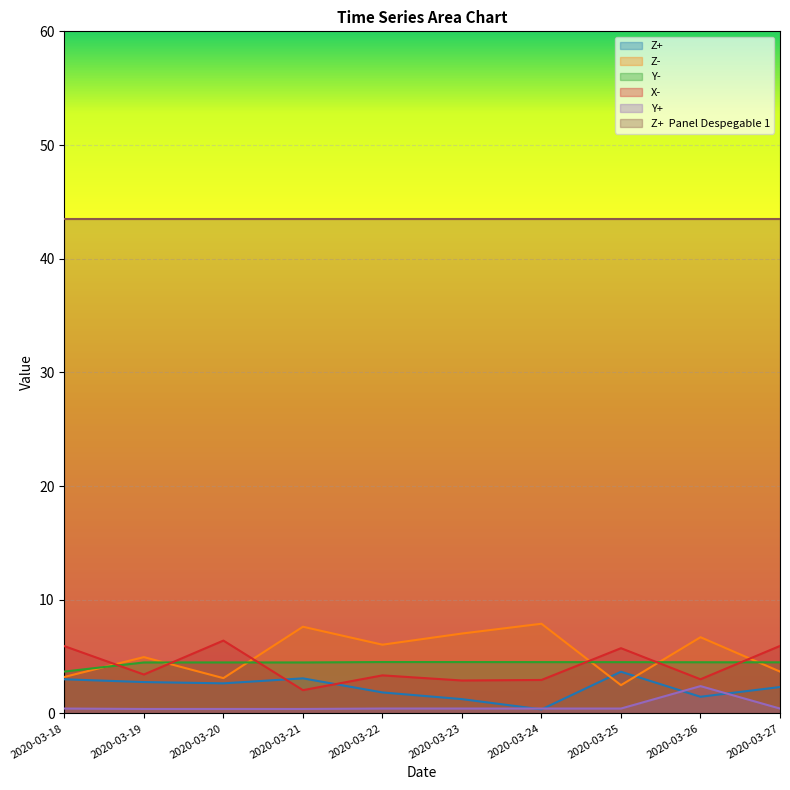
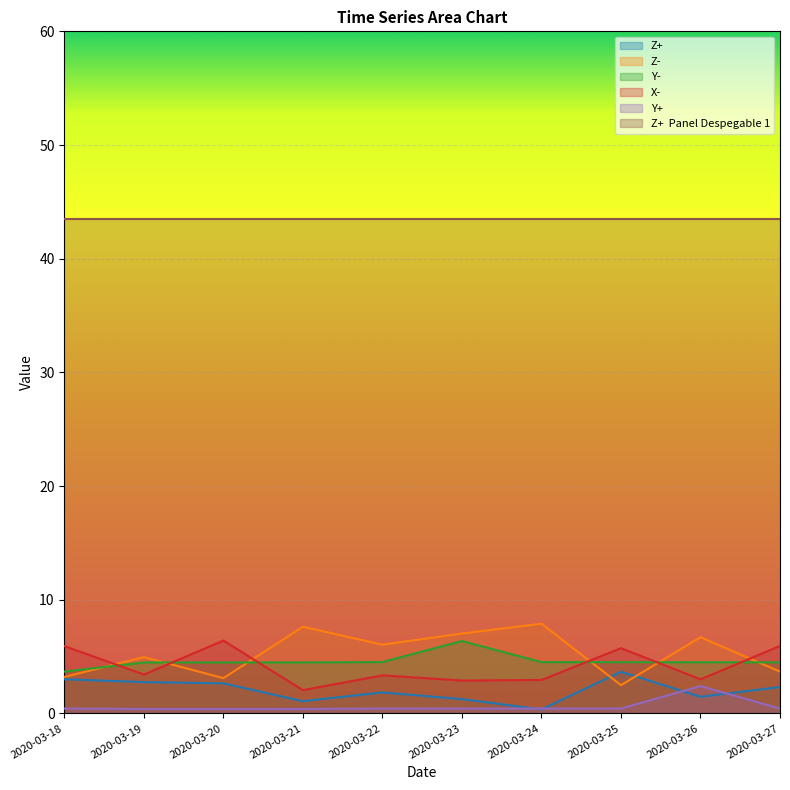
Z+, 2020-03-21: 3.1 -> 1.1
Y-, 2020-03-23: 4.5 -> 6.4
